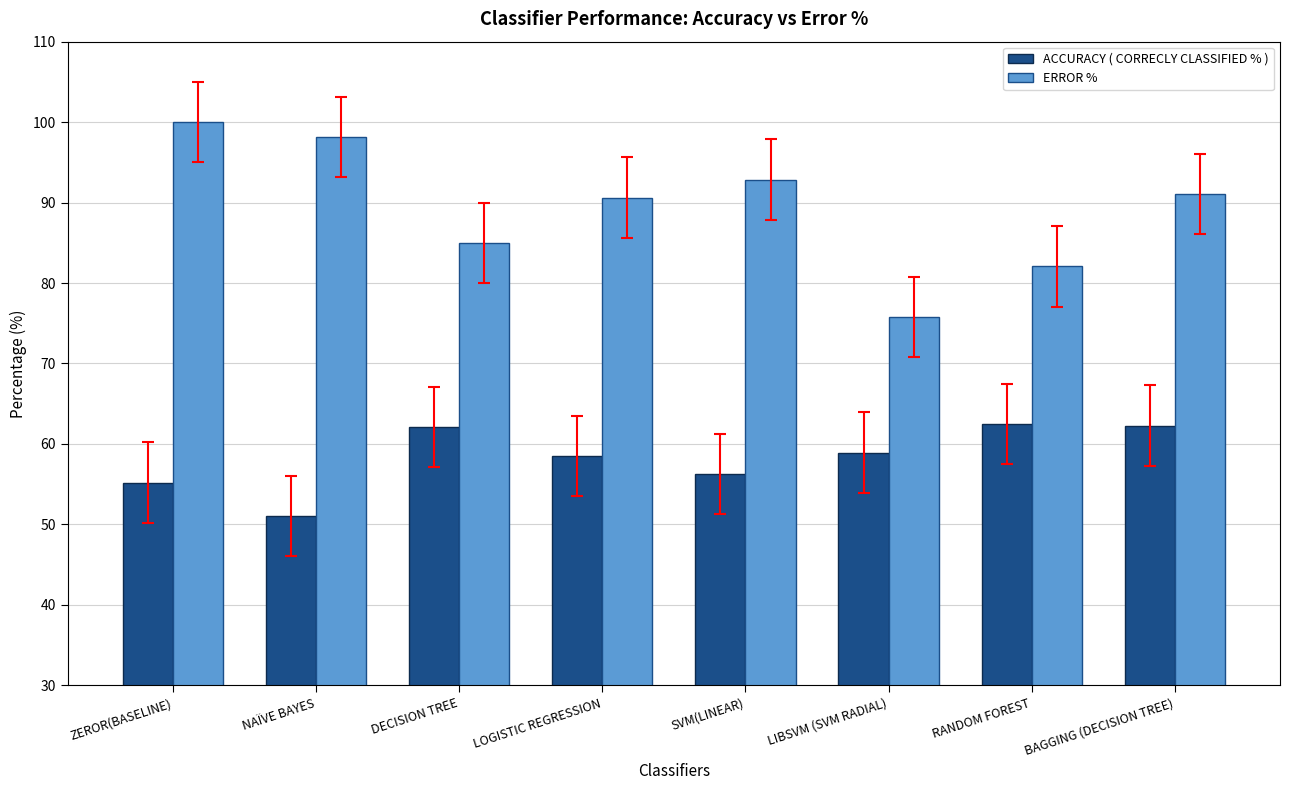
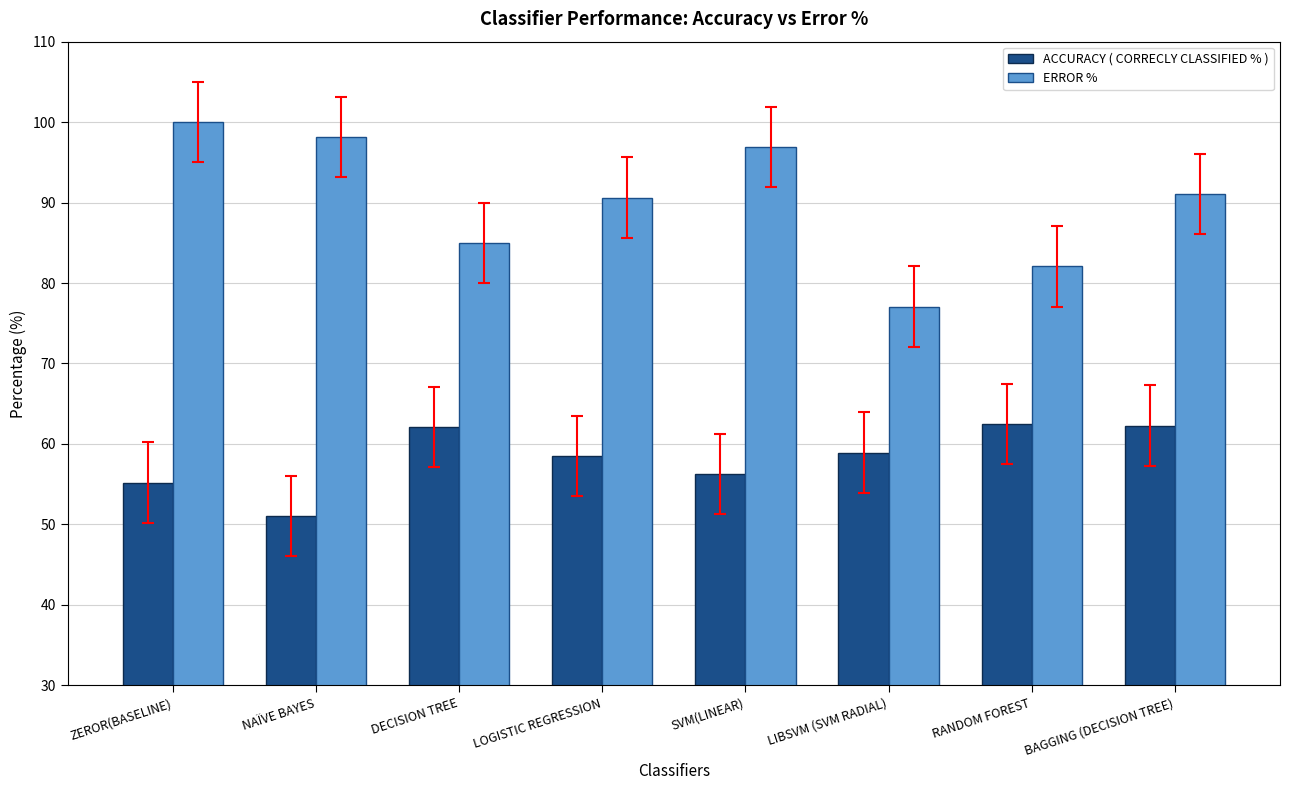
ERROR %, SVM(LINEAR): 93 -> 97
ERROR %, LIBSVM (SVM RADIAL): 76 -> 77
